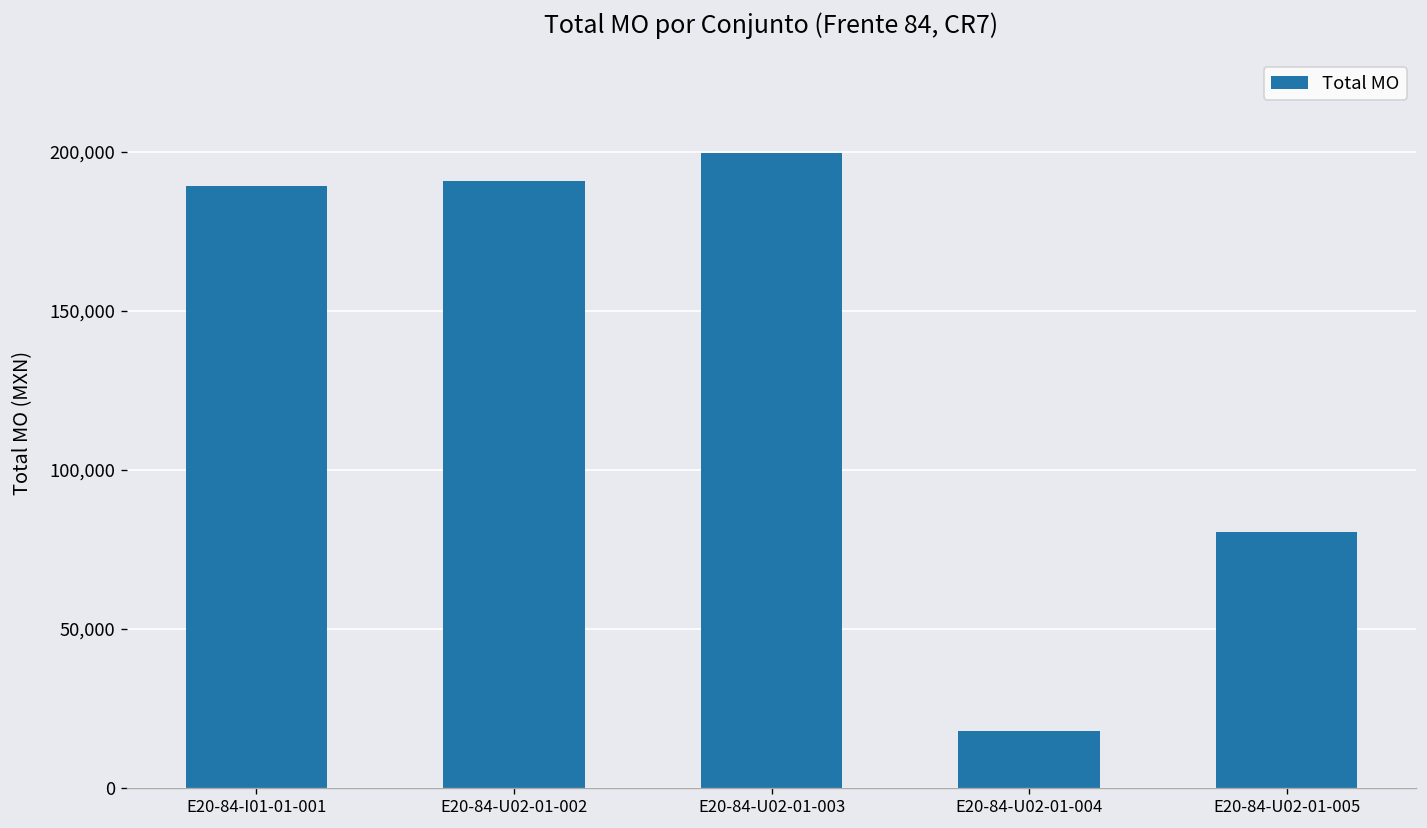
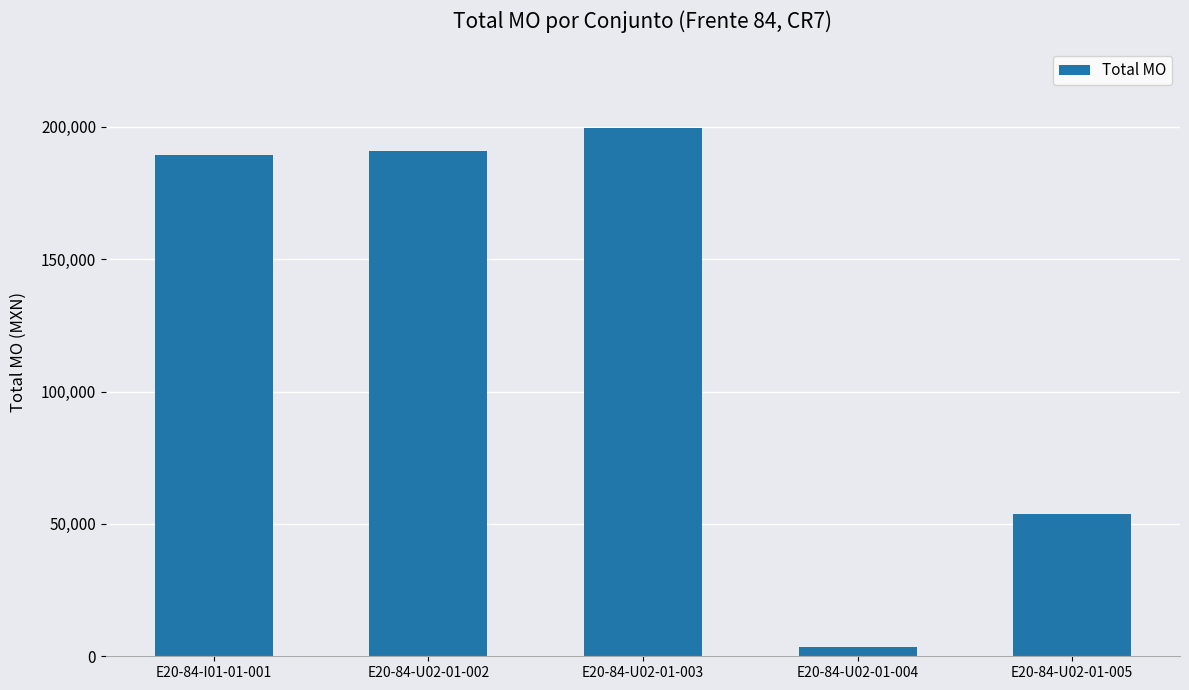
E20-84-U02-01-004: 18,000 -> 4,000
E20-84-U02-01-005: 80,000 -> 54,000
